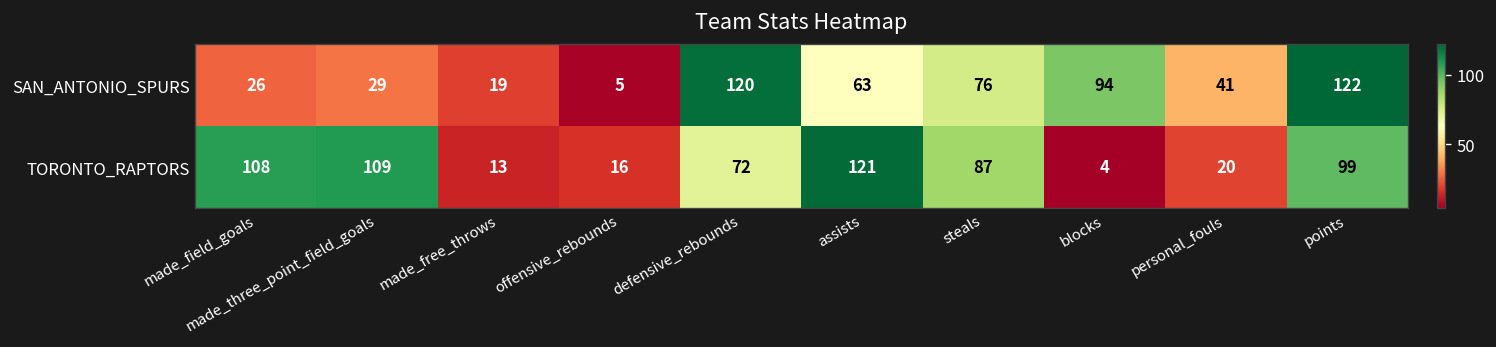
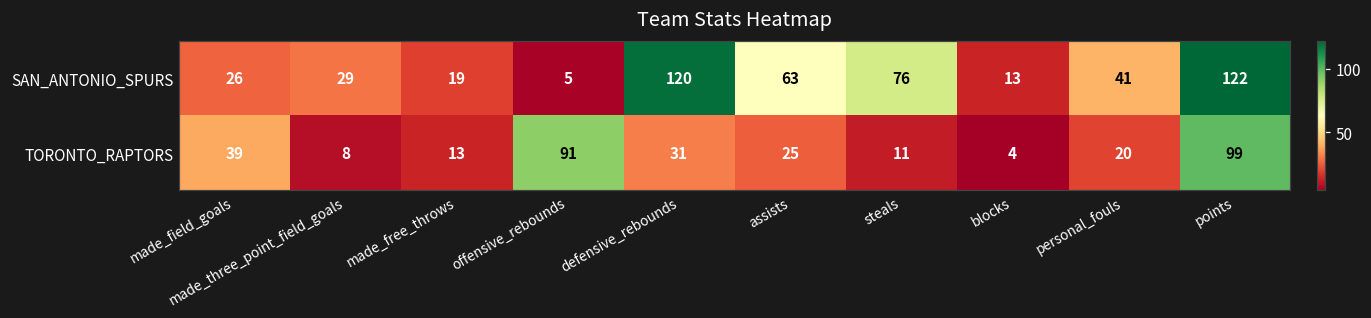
SAN_ANTONIO_SPURS, blocks: 94 -> 13
TORONTO_RAPTORS, made_field_goals: 108 -> 39
TORONTO_RAPTORS, made_three_point_field_goals: 109 -> 8
TORONTO_RAPTORS, offensive_rebounds: 16 -> 91
TORONTO_RAPTORS, defensive_rebounds: 72 -> 31
TORONTO_RAPTORS, assists: 121 -> 25
TORONTO_RAPTORS, steals: 87 -> 11
